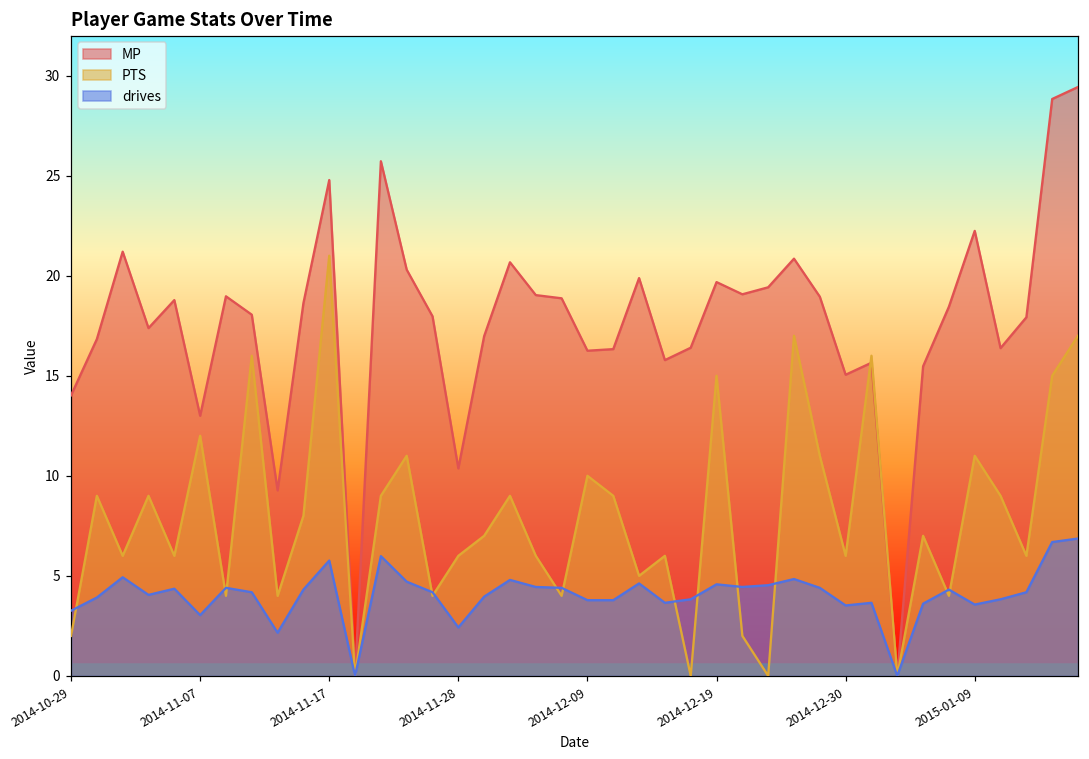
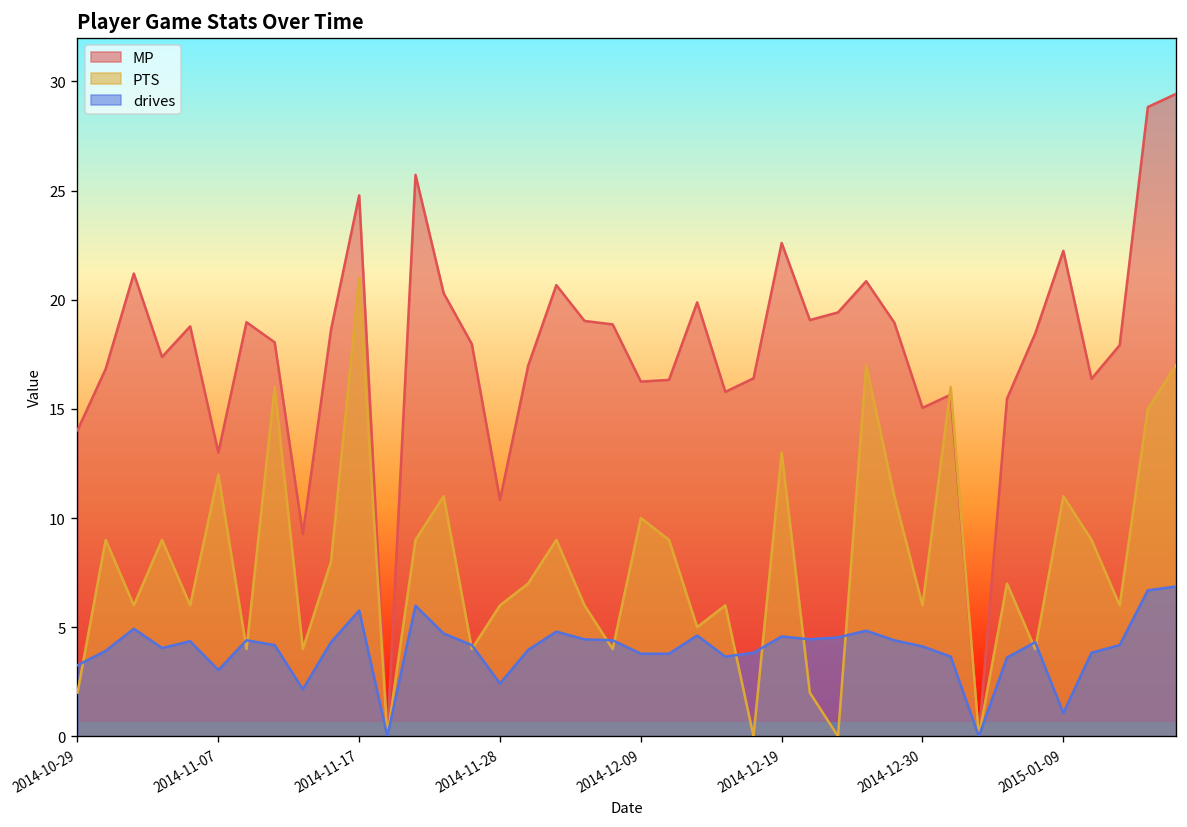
MP, 2014-11-28: 10.4 -> 10.8
MP, 2014-12-19: 19.7 -> 22.6
PTS, 2014-12-19: 15 -> 13
drives, 2014-12-30: 3.5 -> 4.1
drives, 2015-01-09: 3.6 -> 1.1
